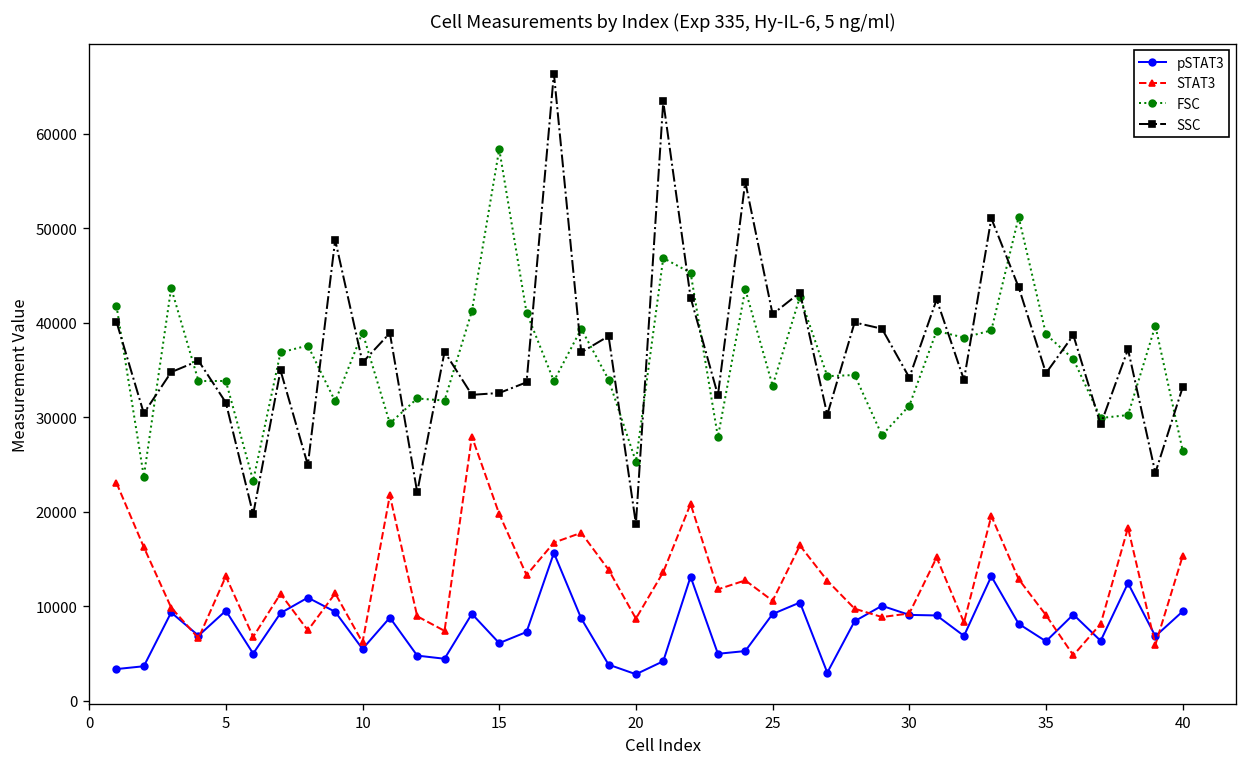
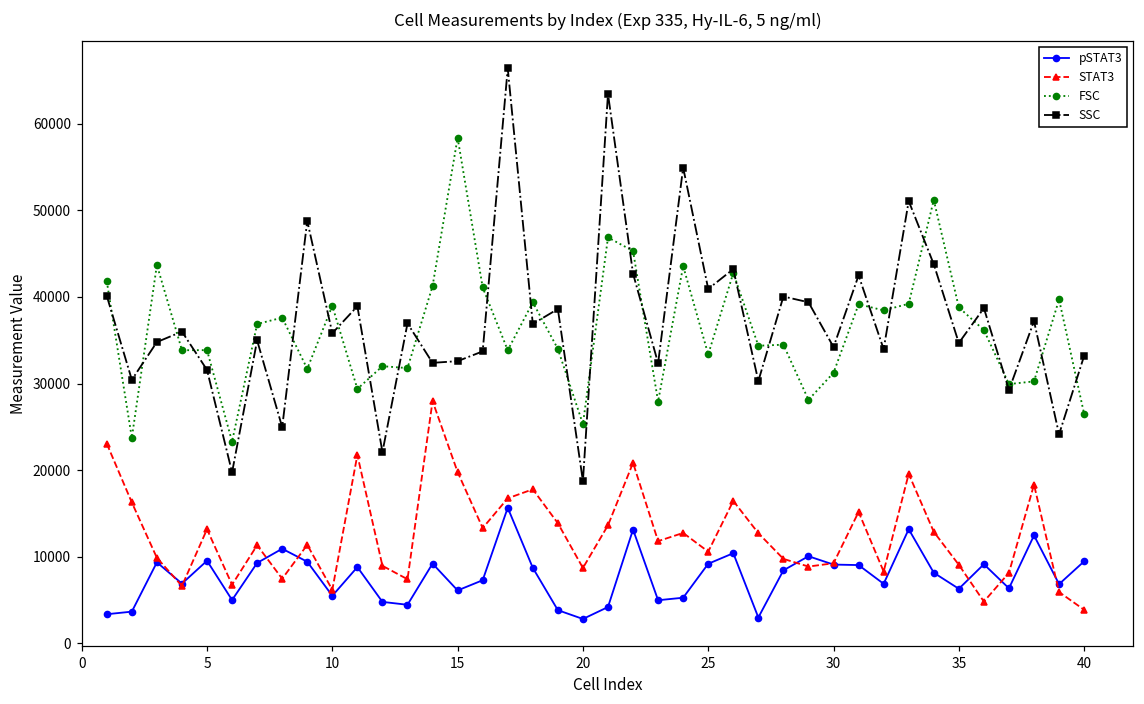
STAT3, 40: 15000 -> 4000
